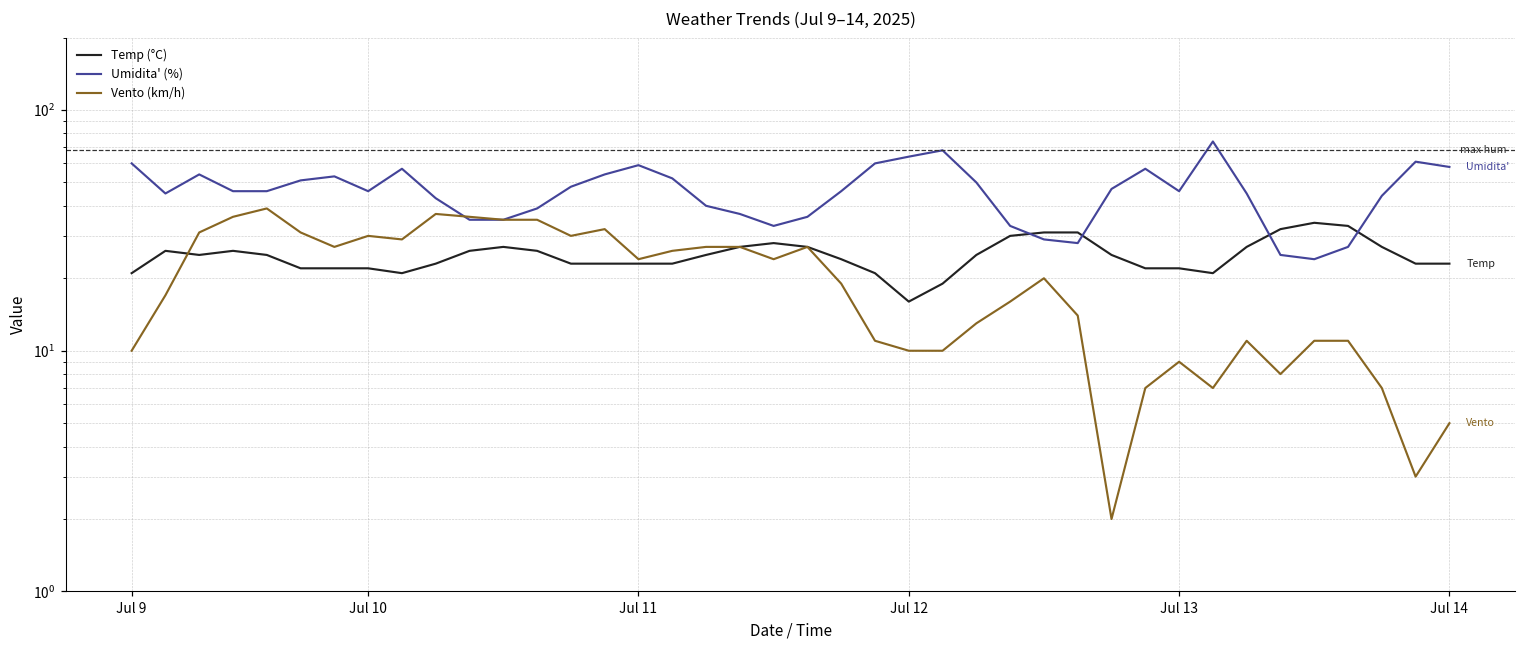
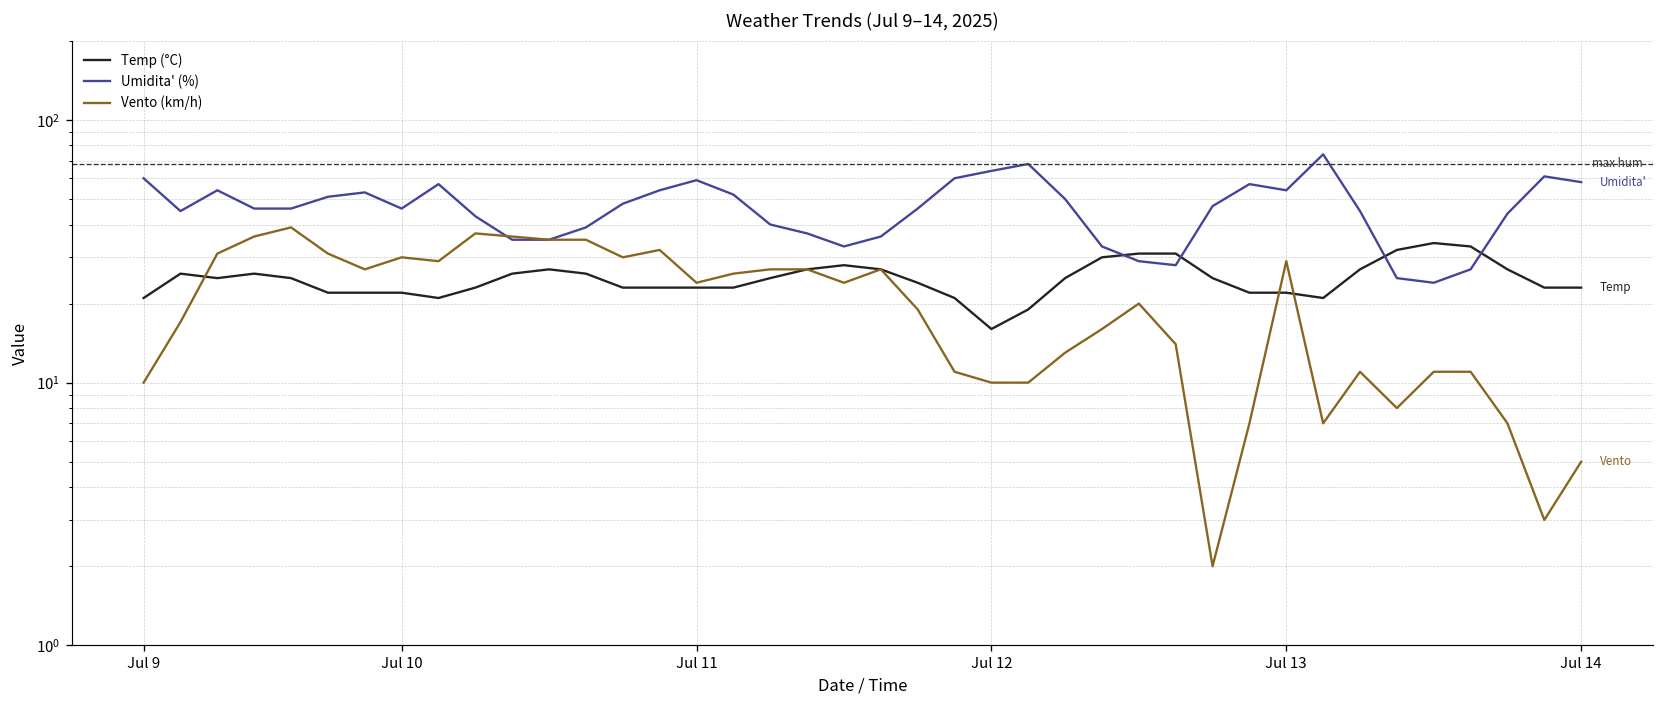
Umidita' (%), Jul 13: 46 -> 54
Vento (km/h), Jul 13: 9 -> 29
